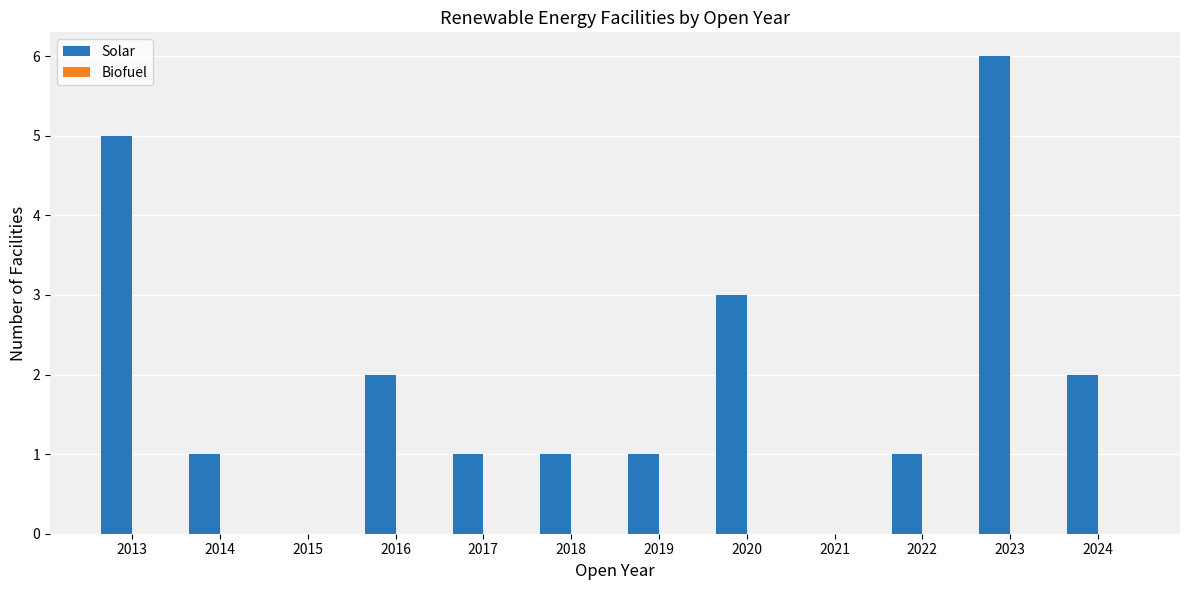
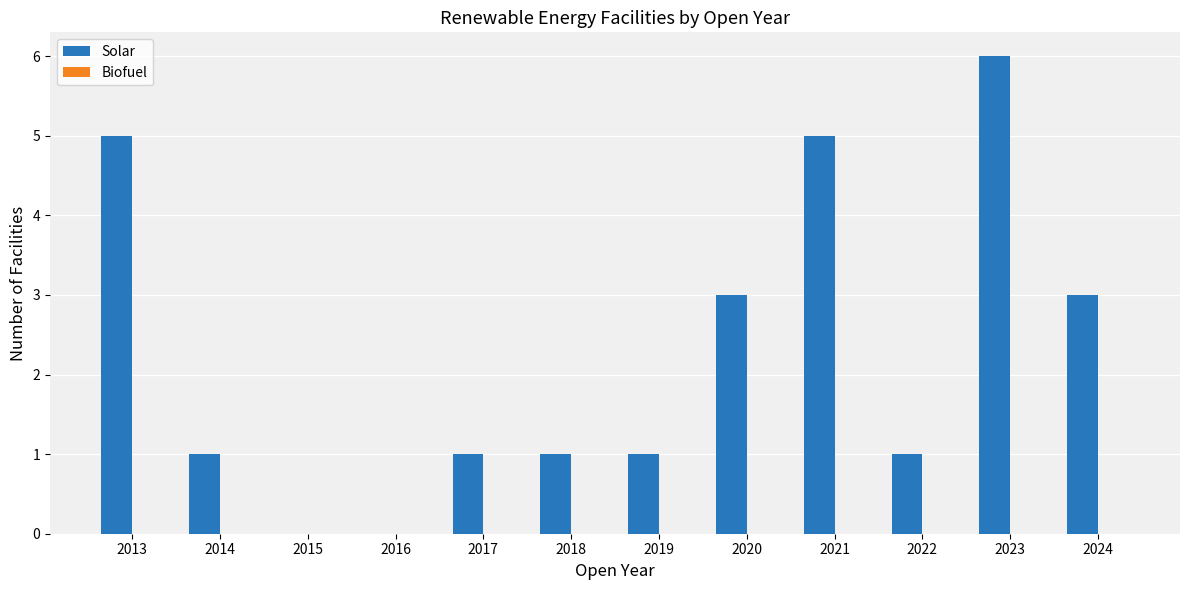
Solar, 2016: 2 -> 0
Solar, 2021: 0 -> 5
Solar, 2024: 2 -> 3
